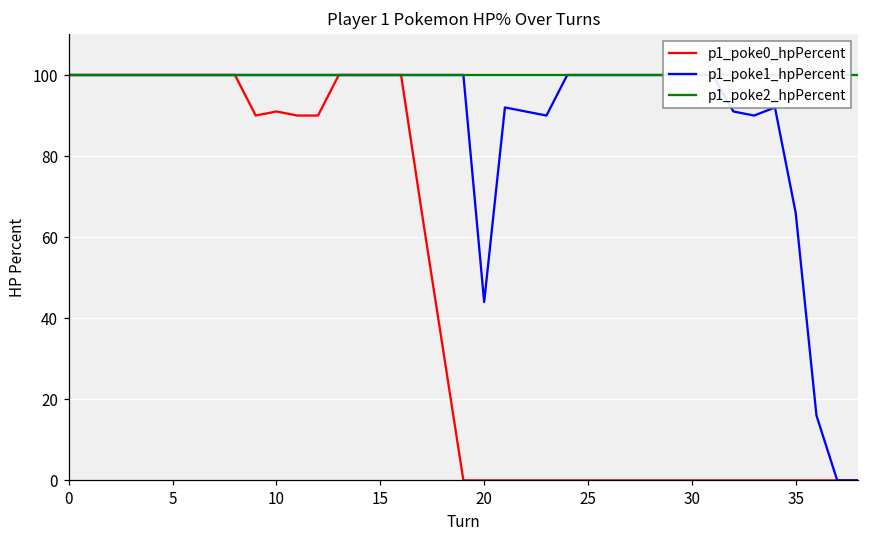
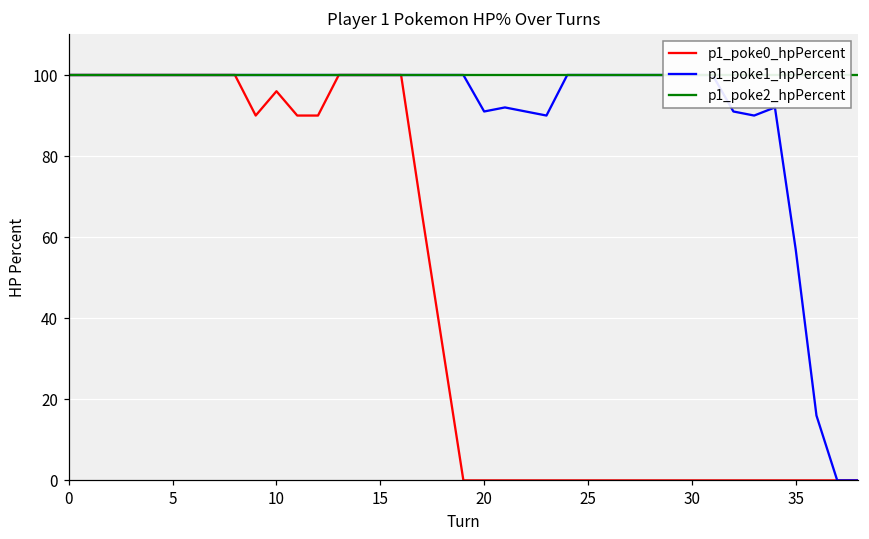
p1_poke0_hpPercent, 10: 91 -> 96
p1_poke1_hpPercent, 20: 44 -> 91
p1_poke1_hpPercent, 35: 66 -> 57
